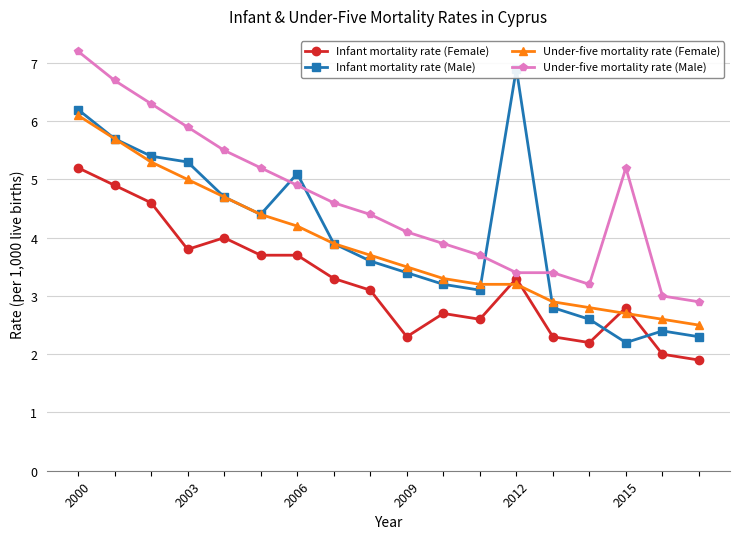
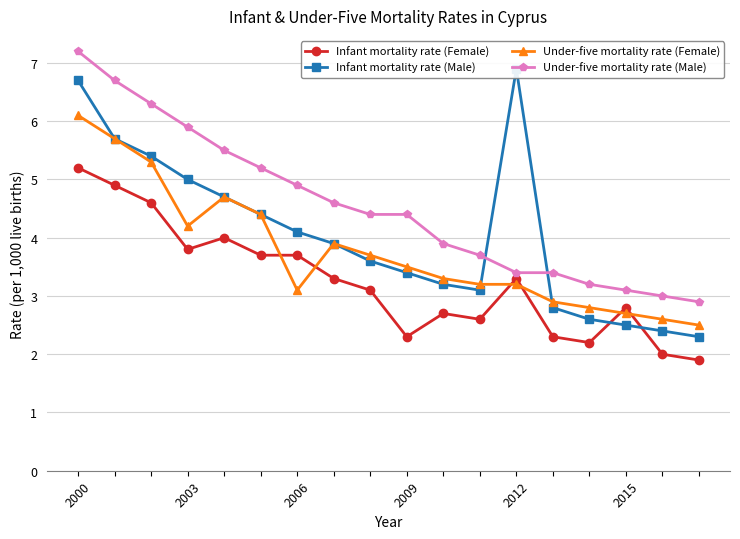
Infant mortality rate (Male), 2000: 6.2 -> 6.7
Infant mortality rate (Male), 2003: 5.3 -> 5.0
Under-five mortality rate (Female), 2003: 5.0 -> 4.2
Infant mortality rate (Male), 2006: 5.1 -> 4.1
Under-five mortality rate (Female), 2006: 4.2 -> 3.1
Under-five mortality rate (Male), 2009: 4.1 -> 4.4
Infant mortality rate (Male), 2015: 2.2 -> 2.5
Under-five mortality rate (Male), 2015: 5.2 -> 3.1
